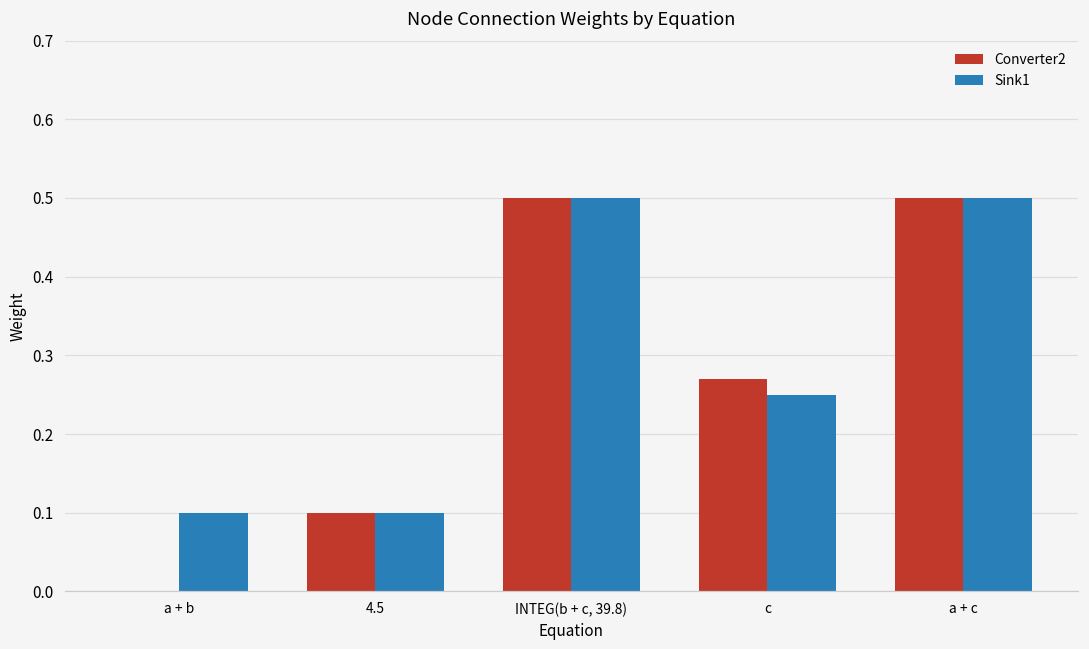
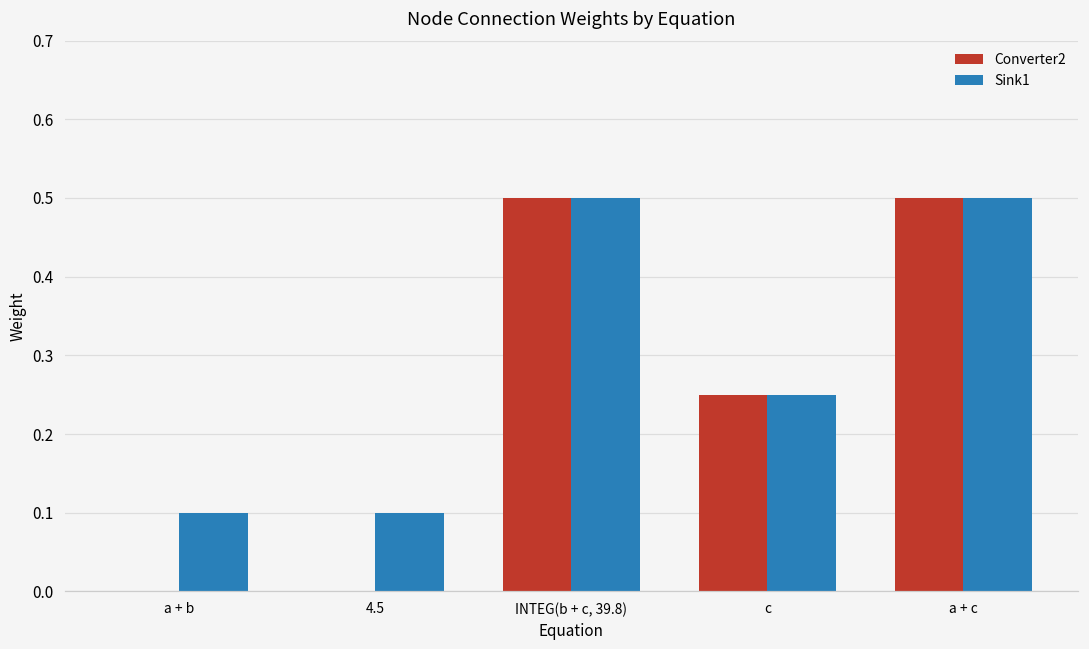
Converter2, 4.5: 0.1 -> 0.0
Converter2, c: 0.27 -> 0.25
